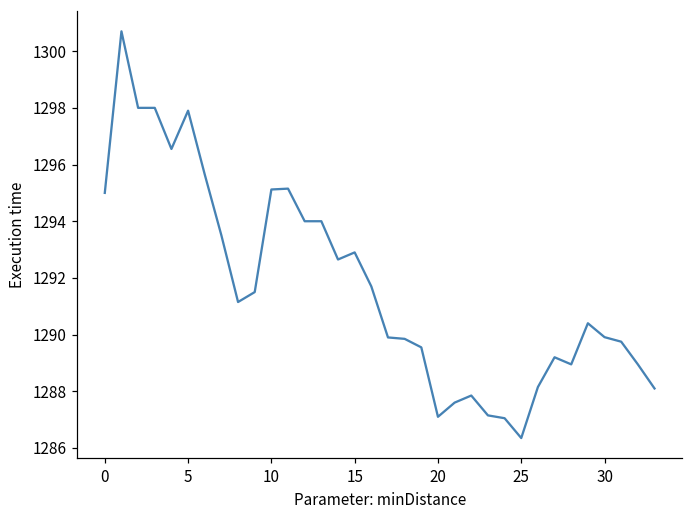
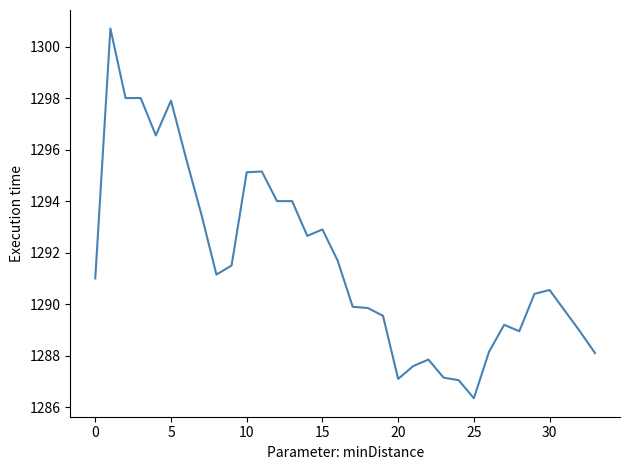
0: 1295 -> 1291
30: 1289.9 -> 1290.6
